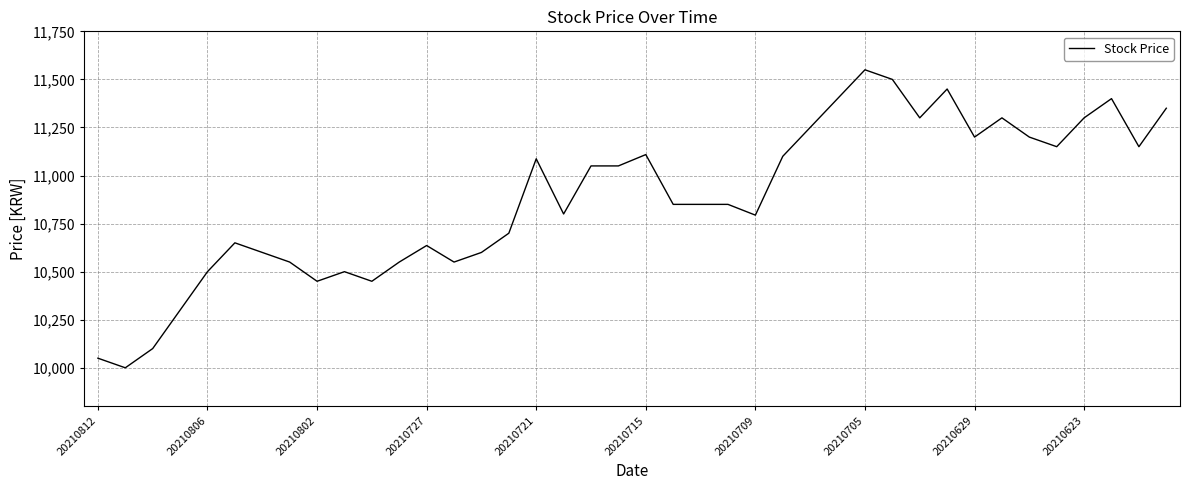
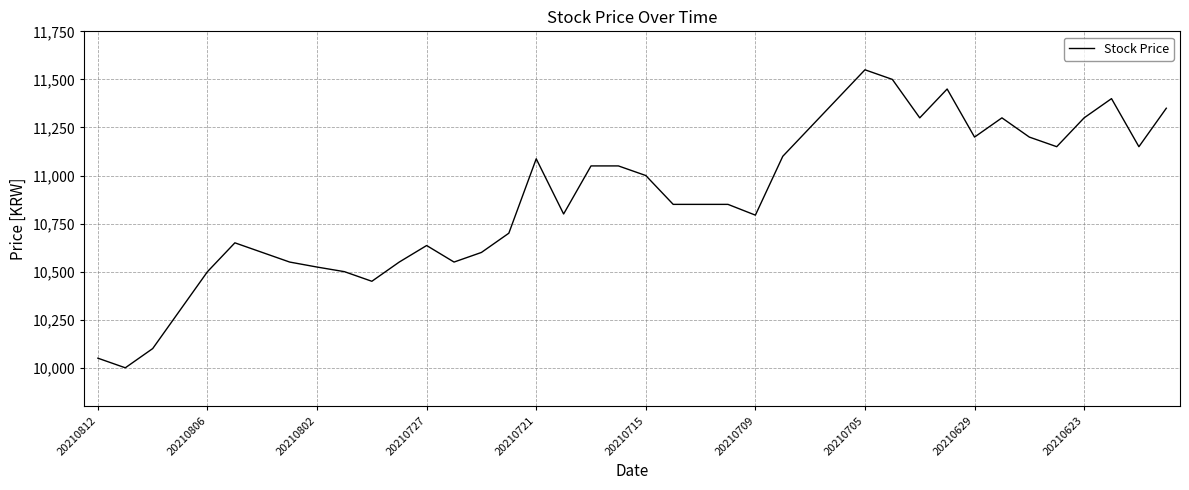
20210802: 10,450 -> 10,520
20210715: 11,110 -> 11,000
